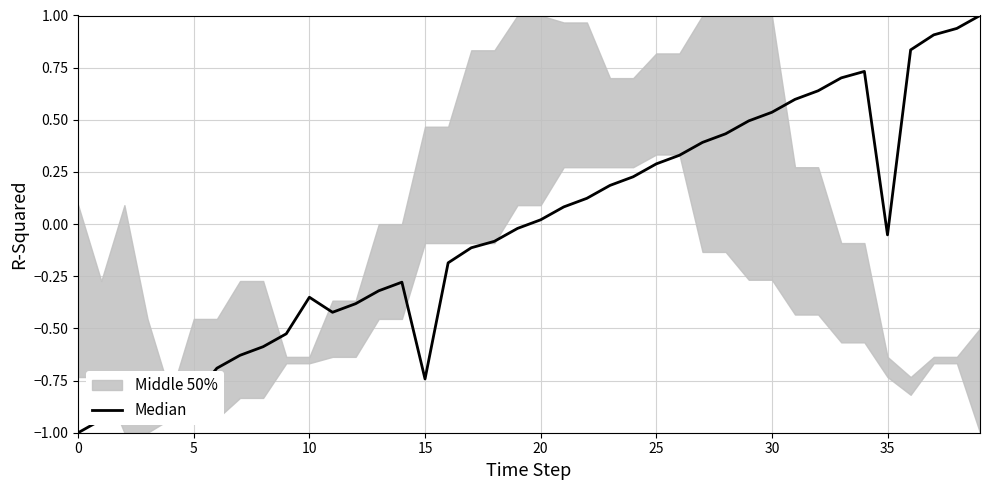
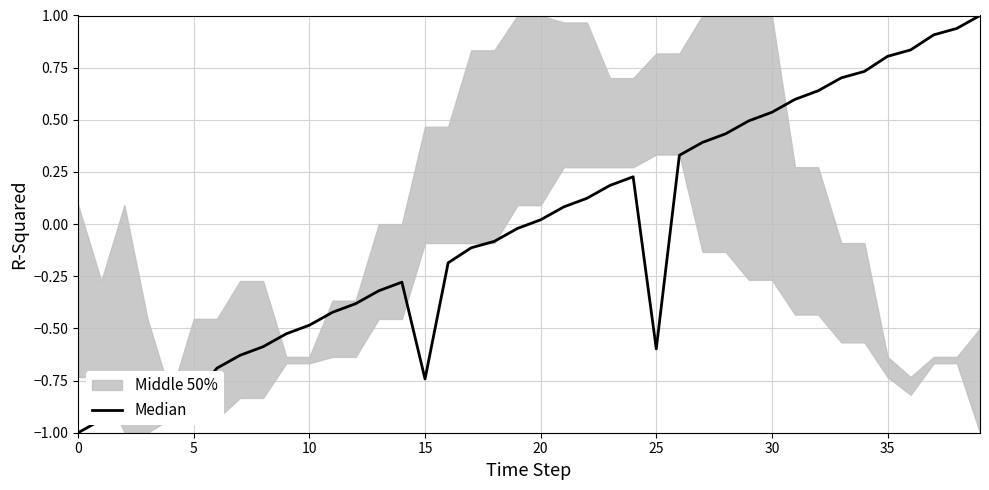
Median, 10: -0.35 -> -0.48
Median, 25: 0.29 -> -0.60
Median, 35: -0.05 -> 0.80
